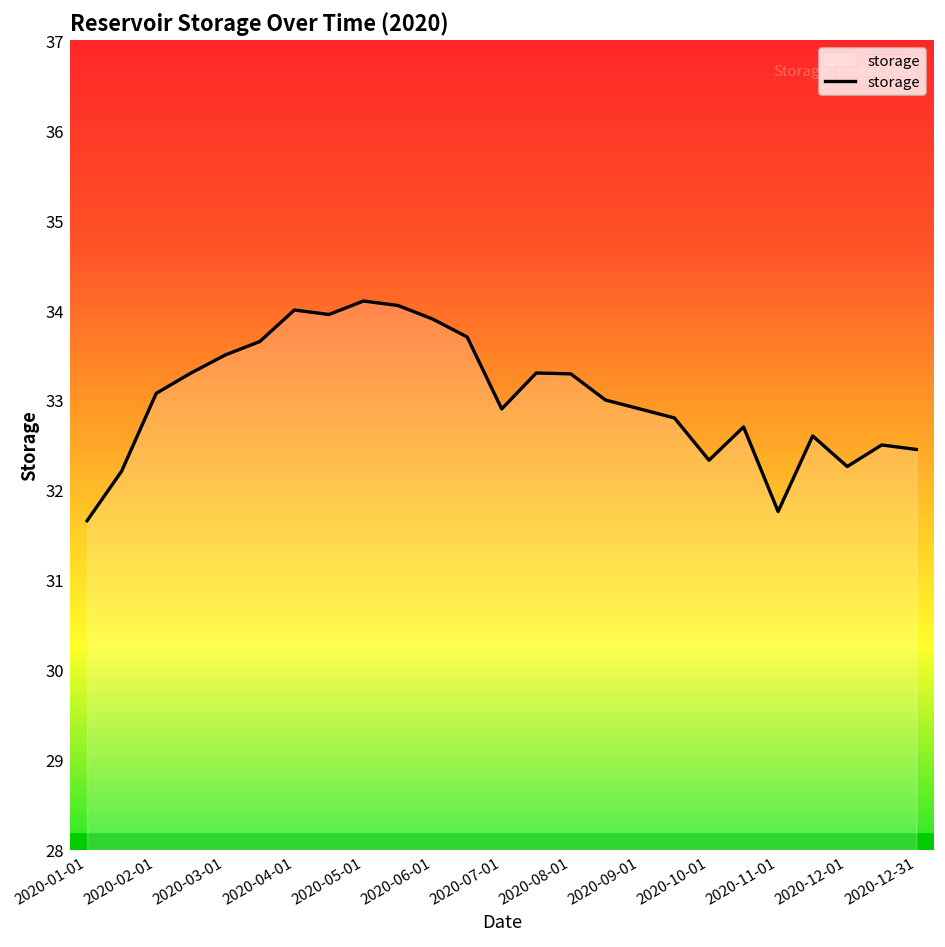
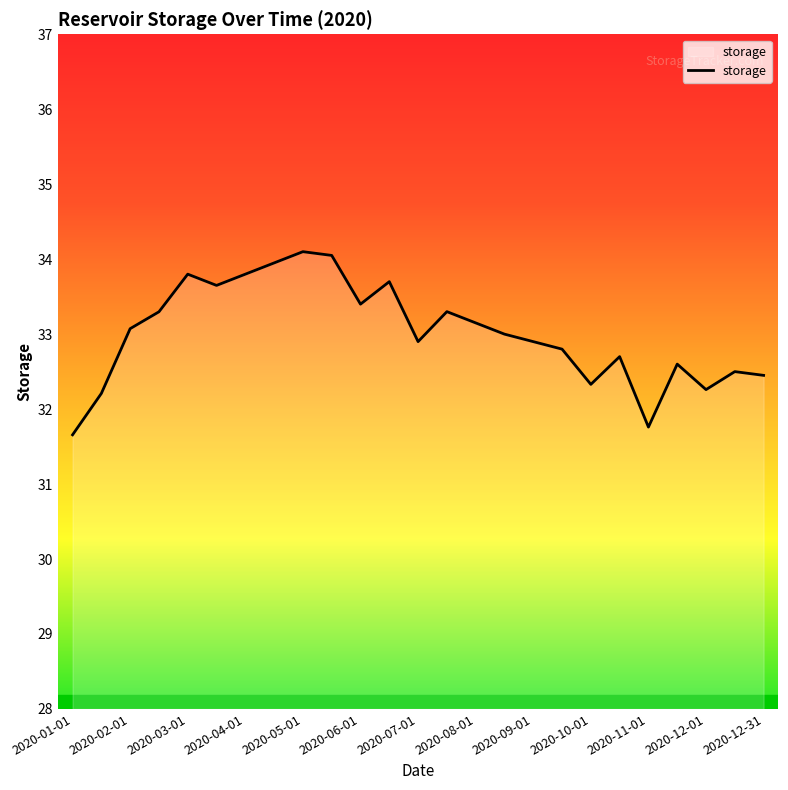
2020-03-01: 33.5 -> 33.8
2020-04-01: 34.0 -> 33.8
2020-06-01: 33.9 -> 33.4
2020-08-01: 33.3 -> 33.2
